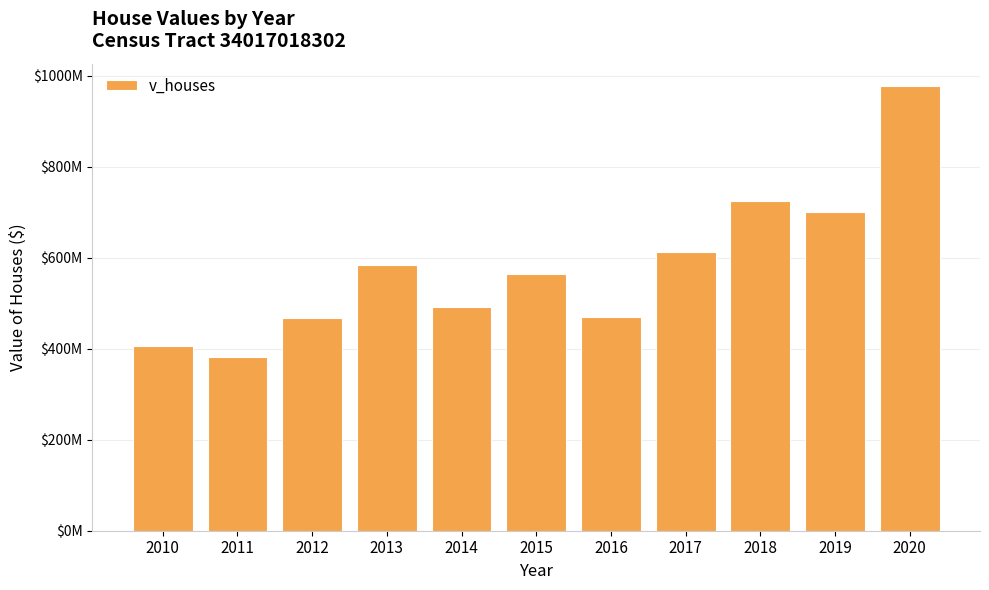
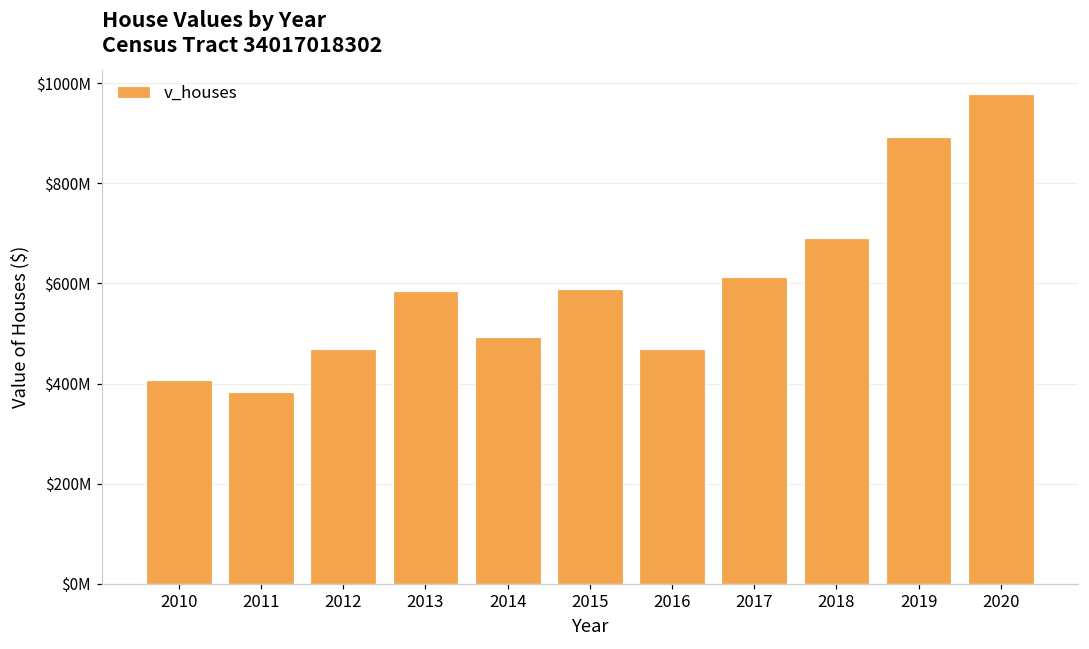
2015: $560000000 -> $590000000
2018: $720000000 -> $690000000
2019: $700000000 -> $890000000
